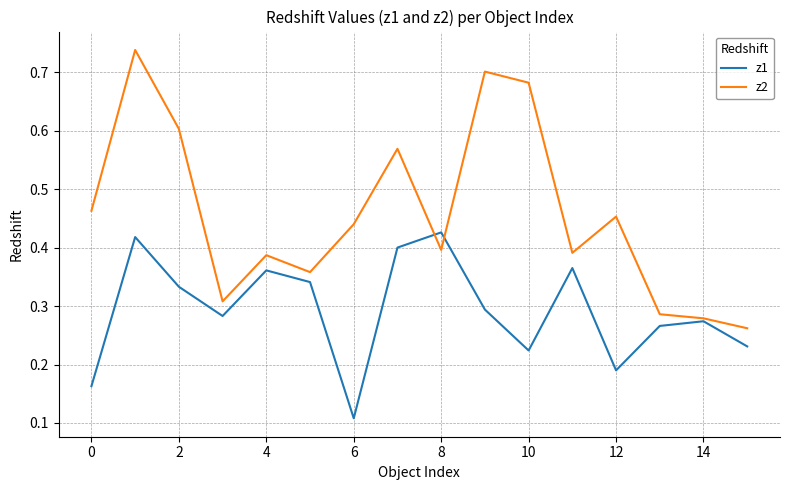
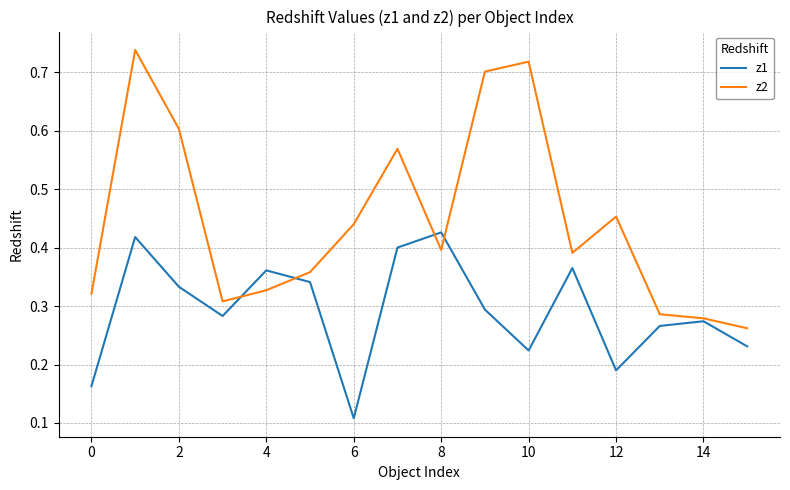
z2, 0: 0.46 -> 0.32
z2, 4: 0.39 -> 0.33
z2, 10: 0.68 -> 0.72
